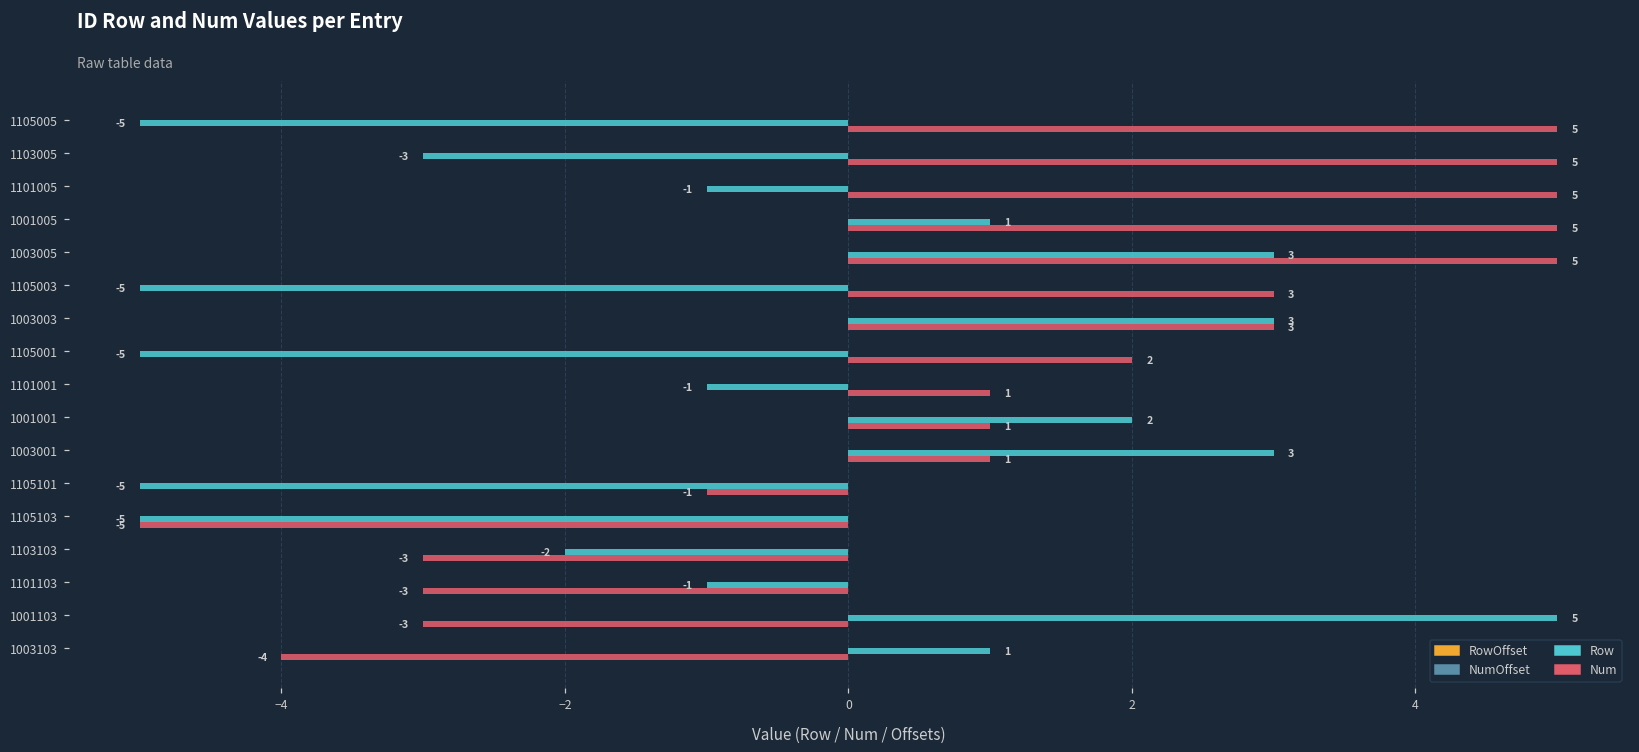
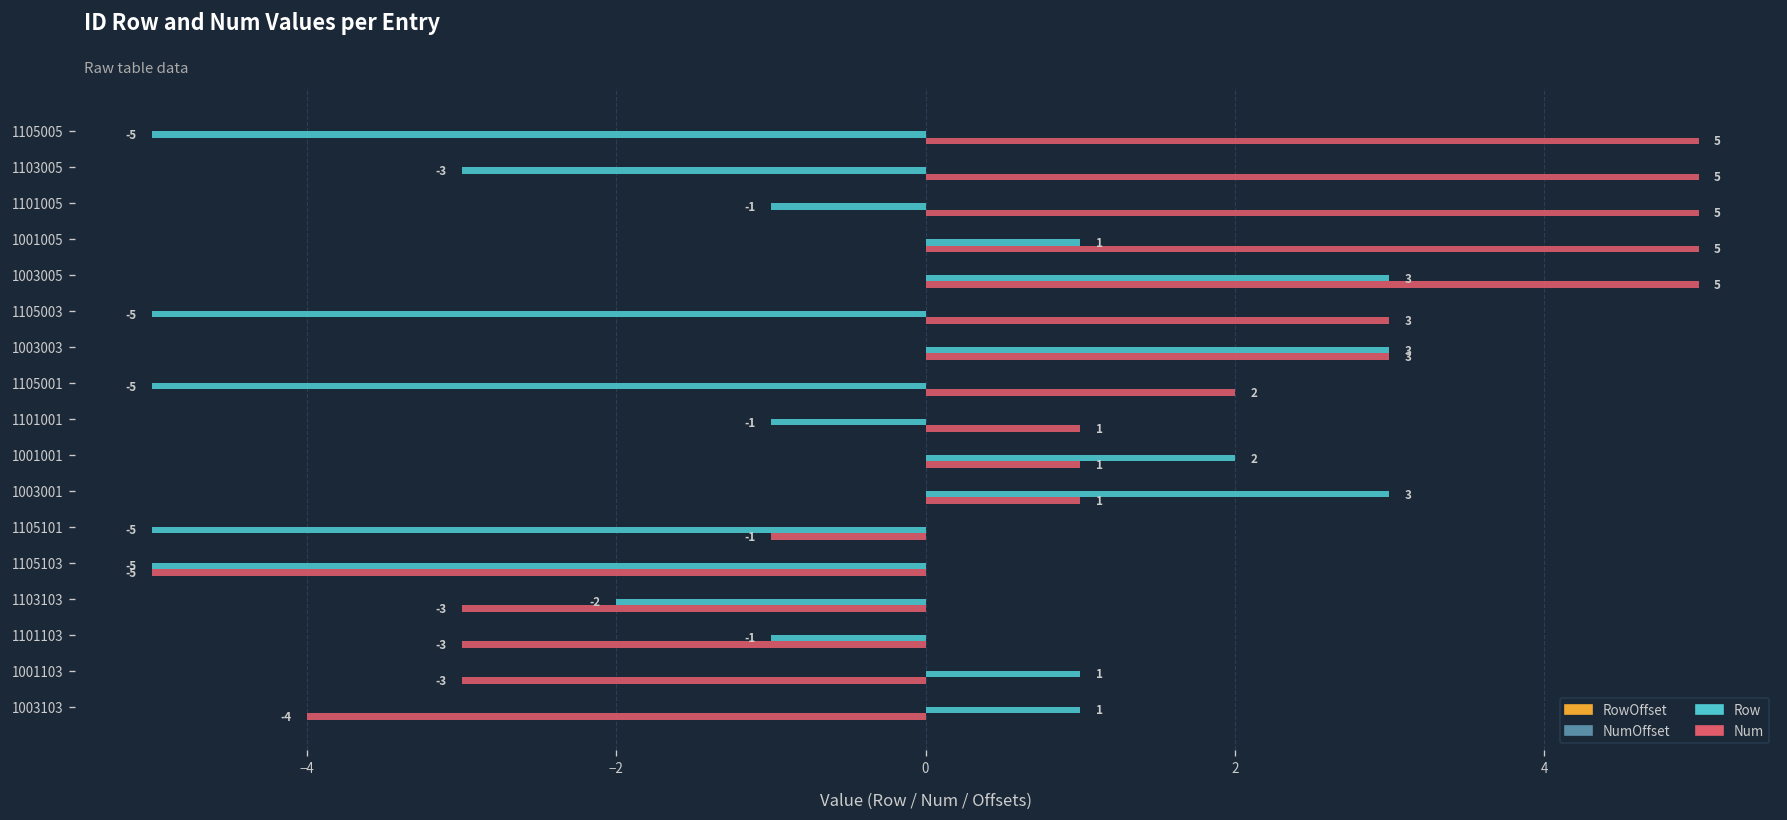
Row, 1001103: 5 -> 1
